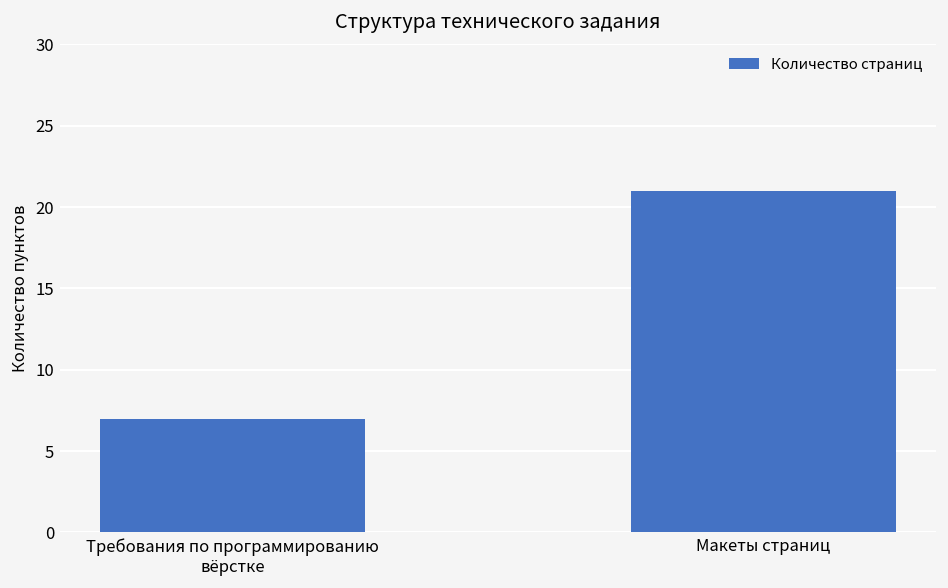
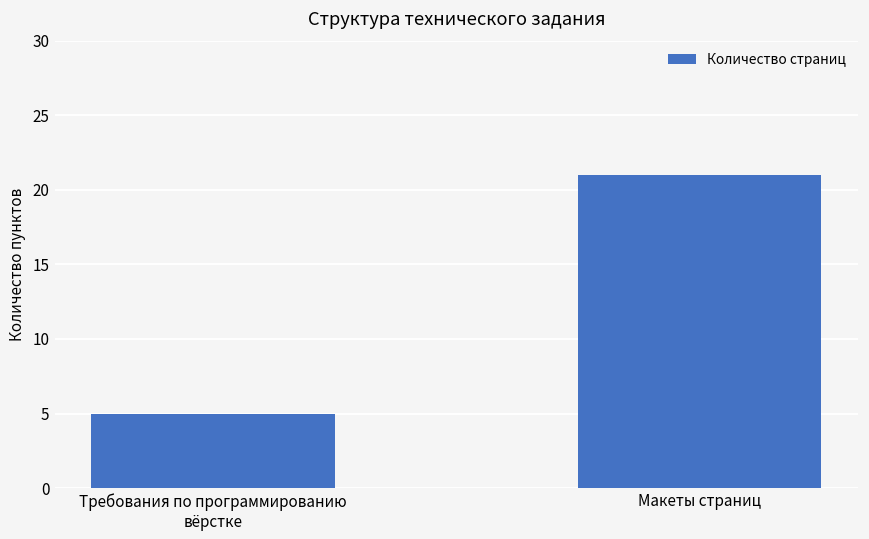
Требования по программированию вёрстке: 7 -> 5
